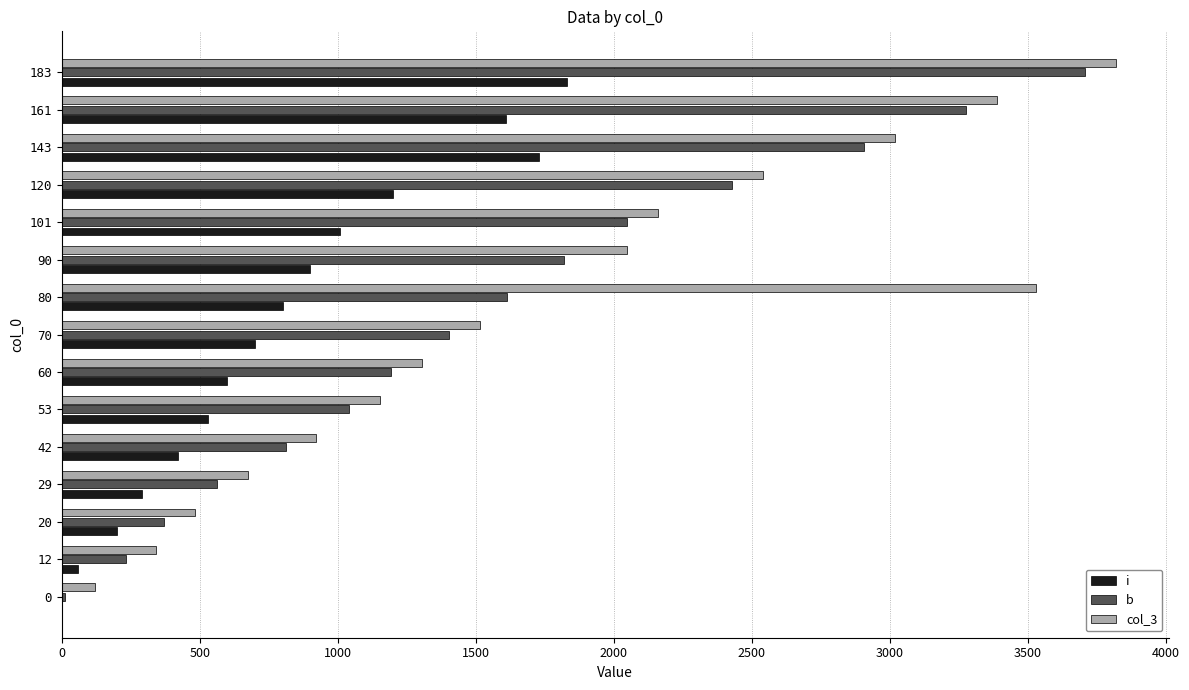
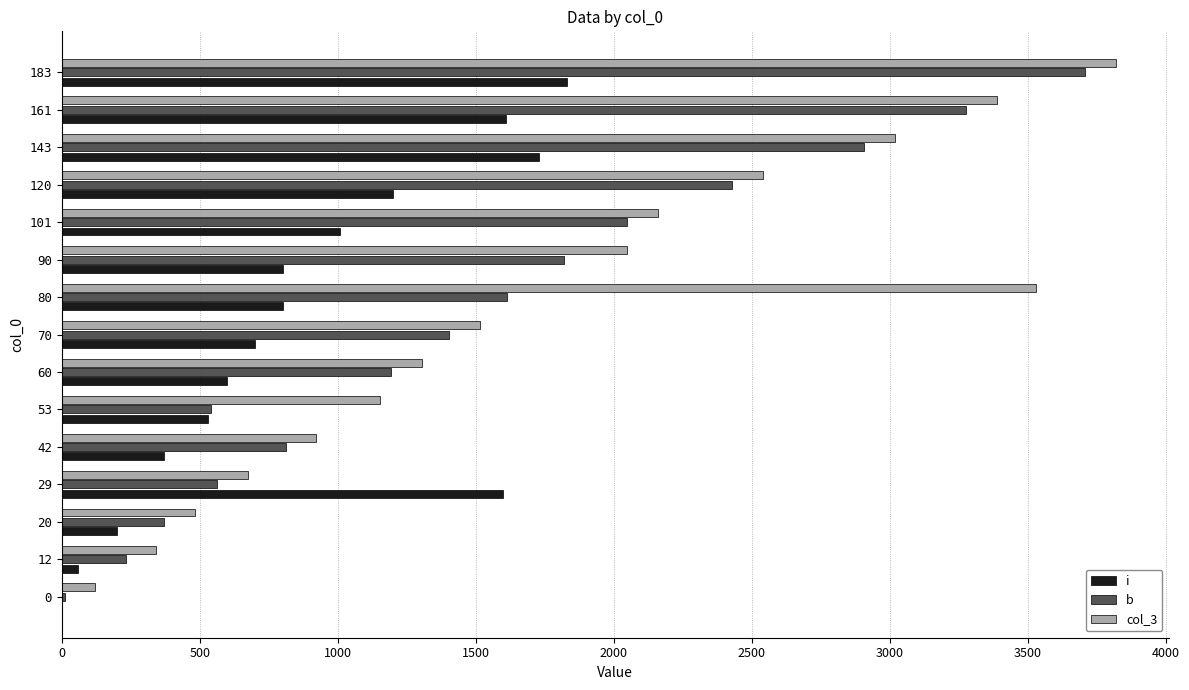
i, 90: 900 -> 800
b, 53: 1040 -> 540
i, 42: 420 -> 370
i, 29: 290 -> 1600
